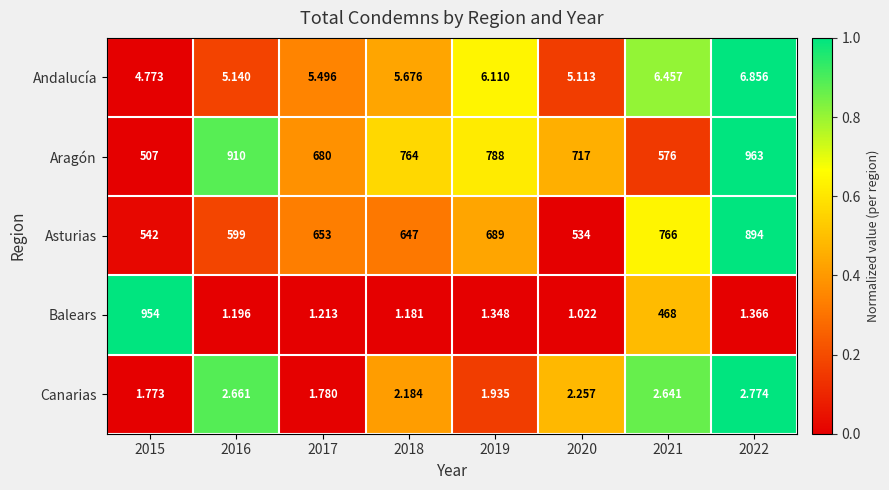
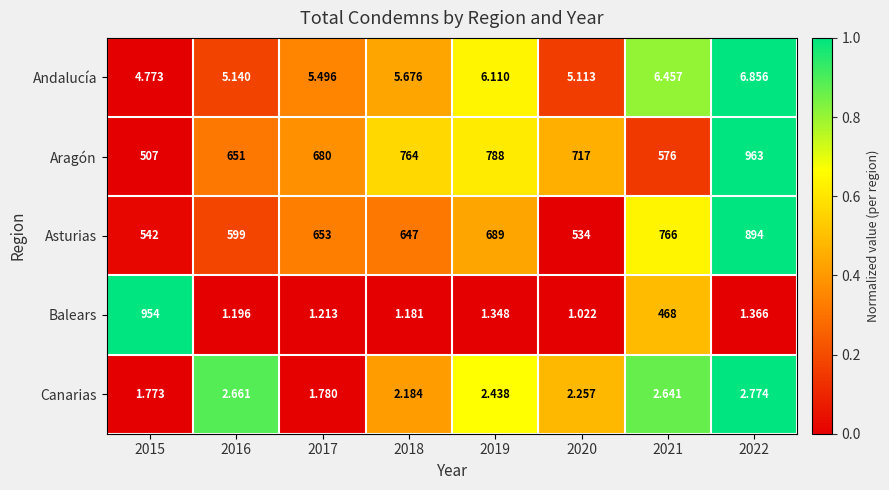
Aragón, 2016: 910 -> 651
Canarias, 2019: 1.935 -> 2.438
